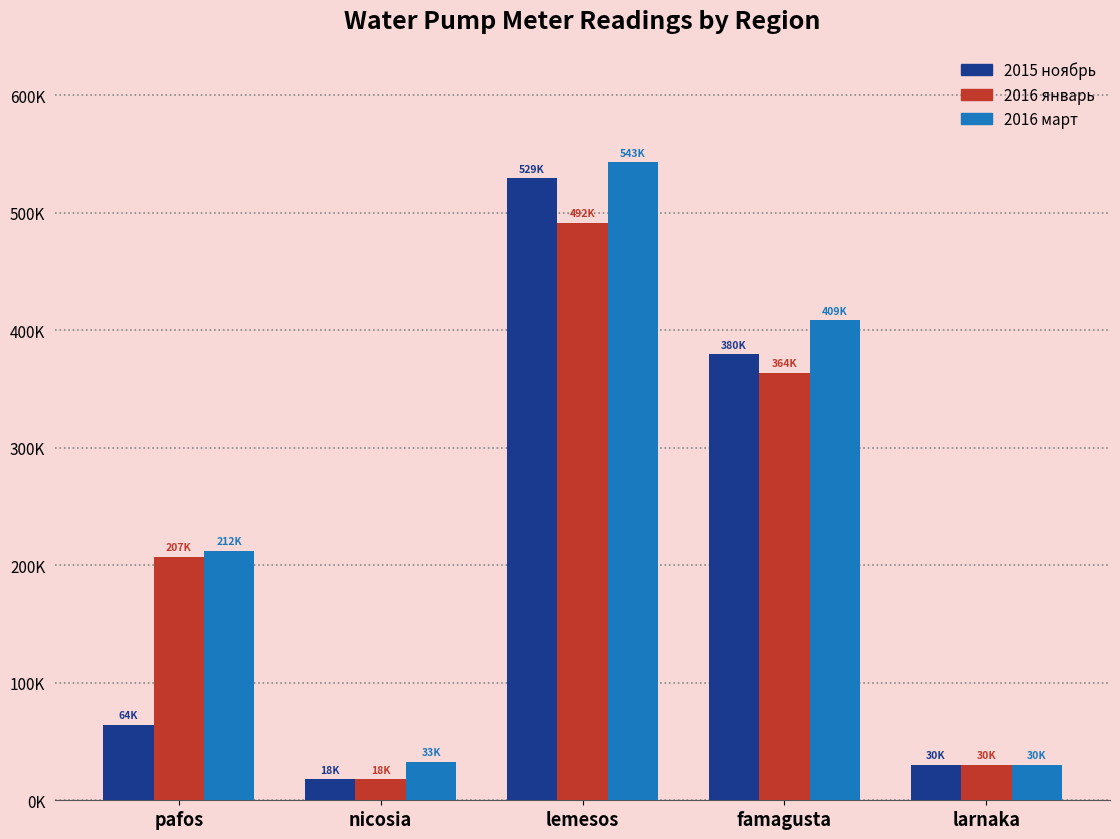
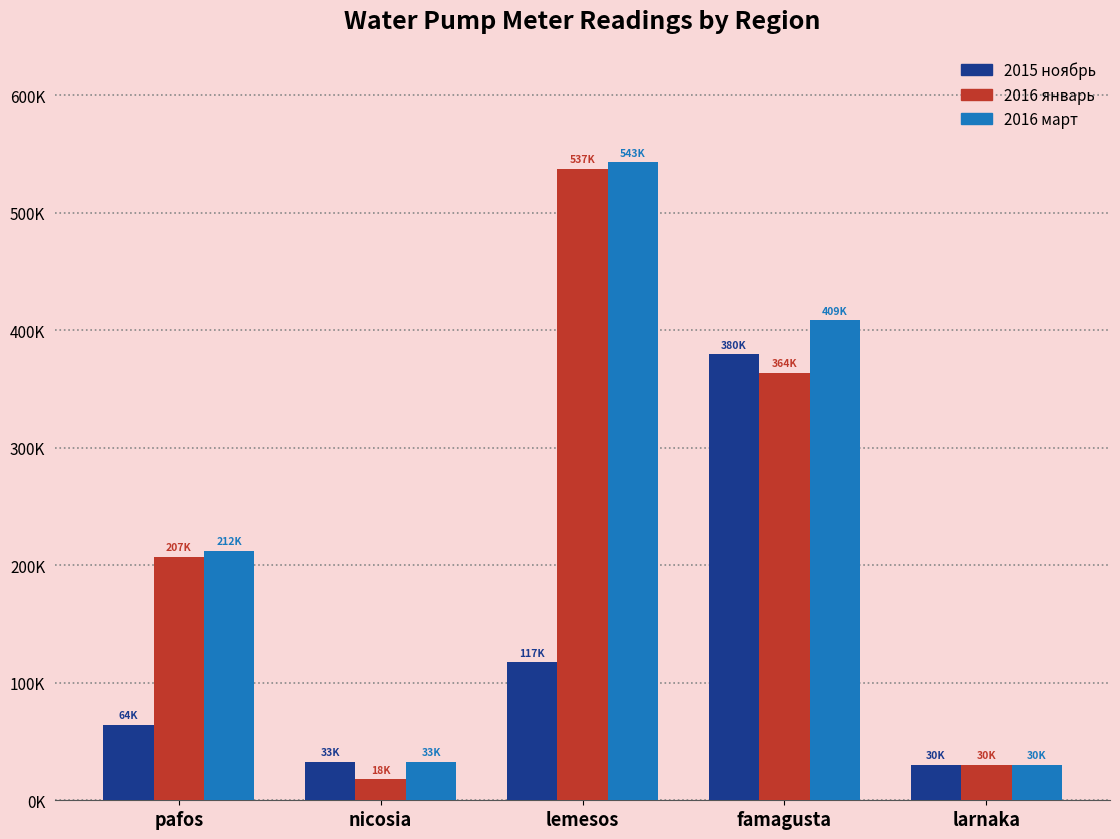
2015 ноябрь, nicosia: 18K -> 33K
2015 ноябрь, lemesos: 529K -> 117K
2016 январь, lemesos: 492K -> 537K
